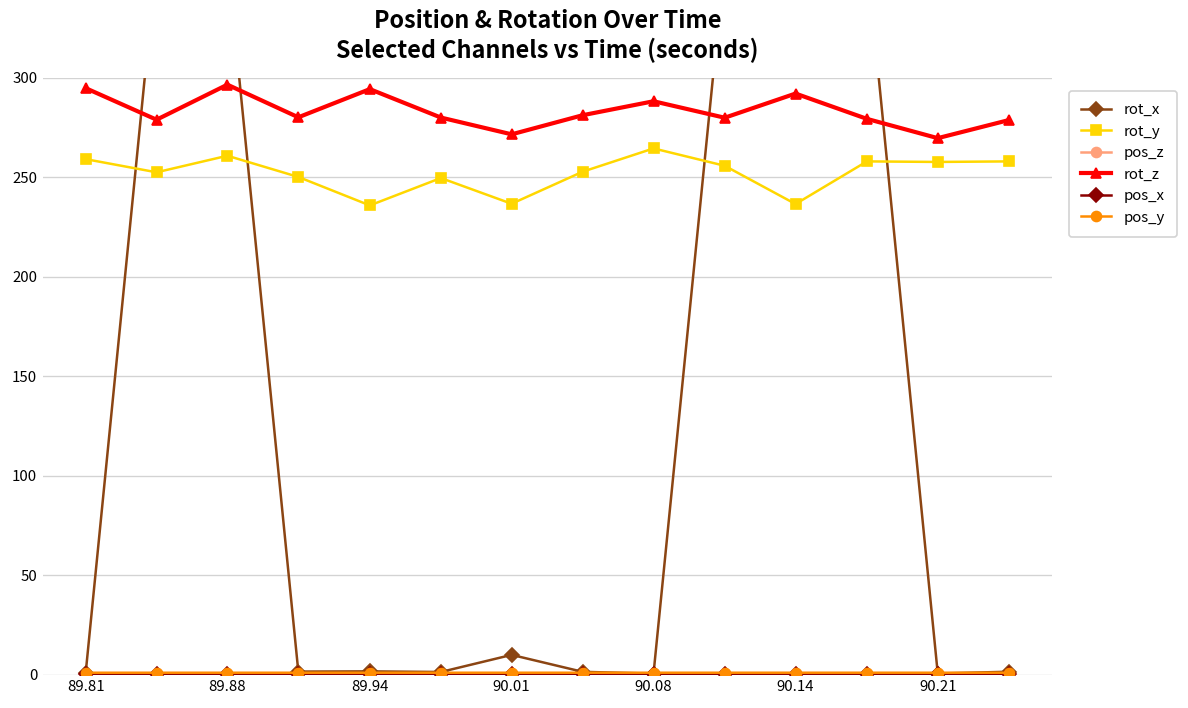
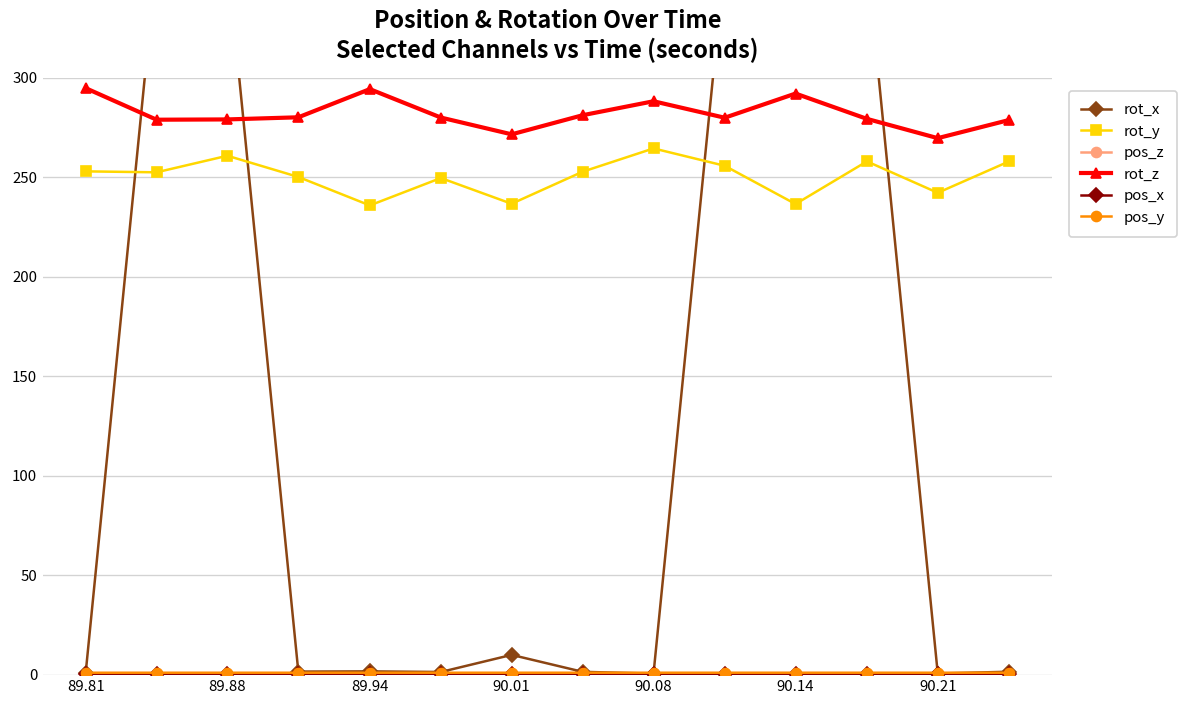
rot_y, 89.81: 259 -> 253
rot_z, 89.88: 296 -> 279
rot_y, 90.21: 258 -> 242
